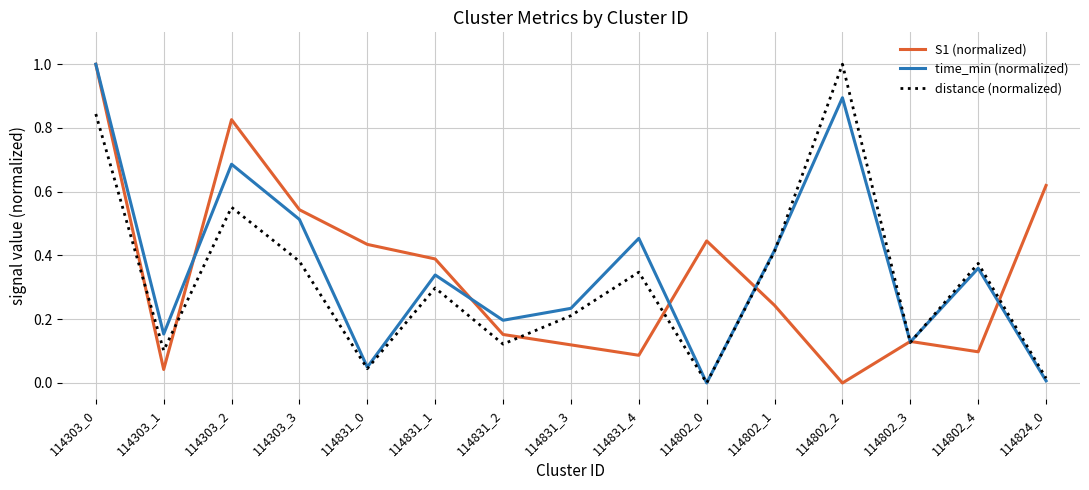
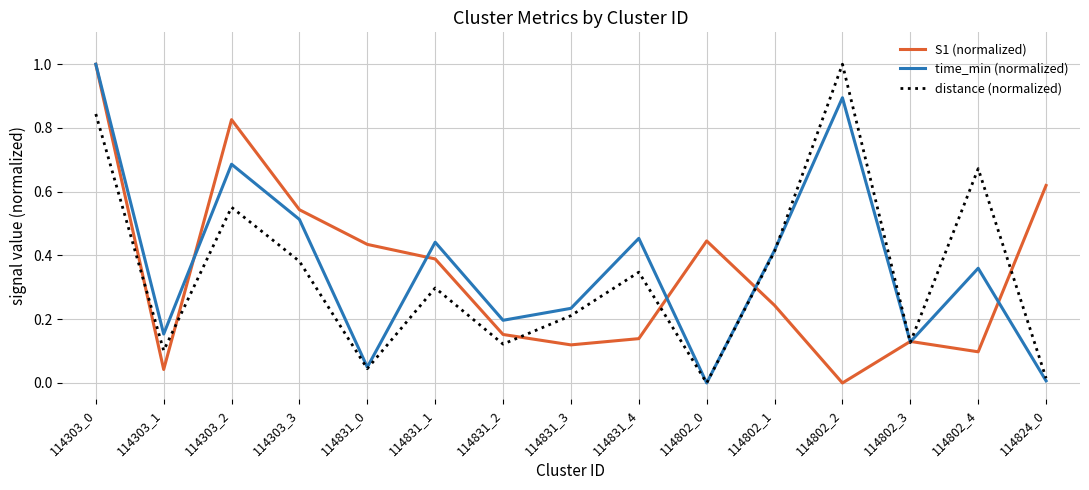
time_min (normalized), 114831_1: 0.34 -> 0.44
S1 (normalized), 114831_4: 0.09 -> 0.14
distance (normalized), 114802_4: 0.38 -> 0.67
